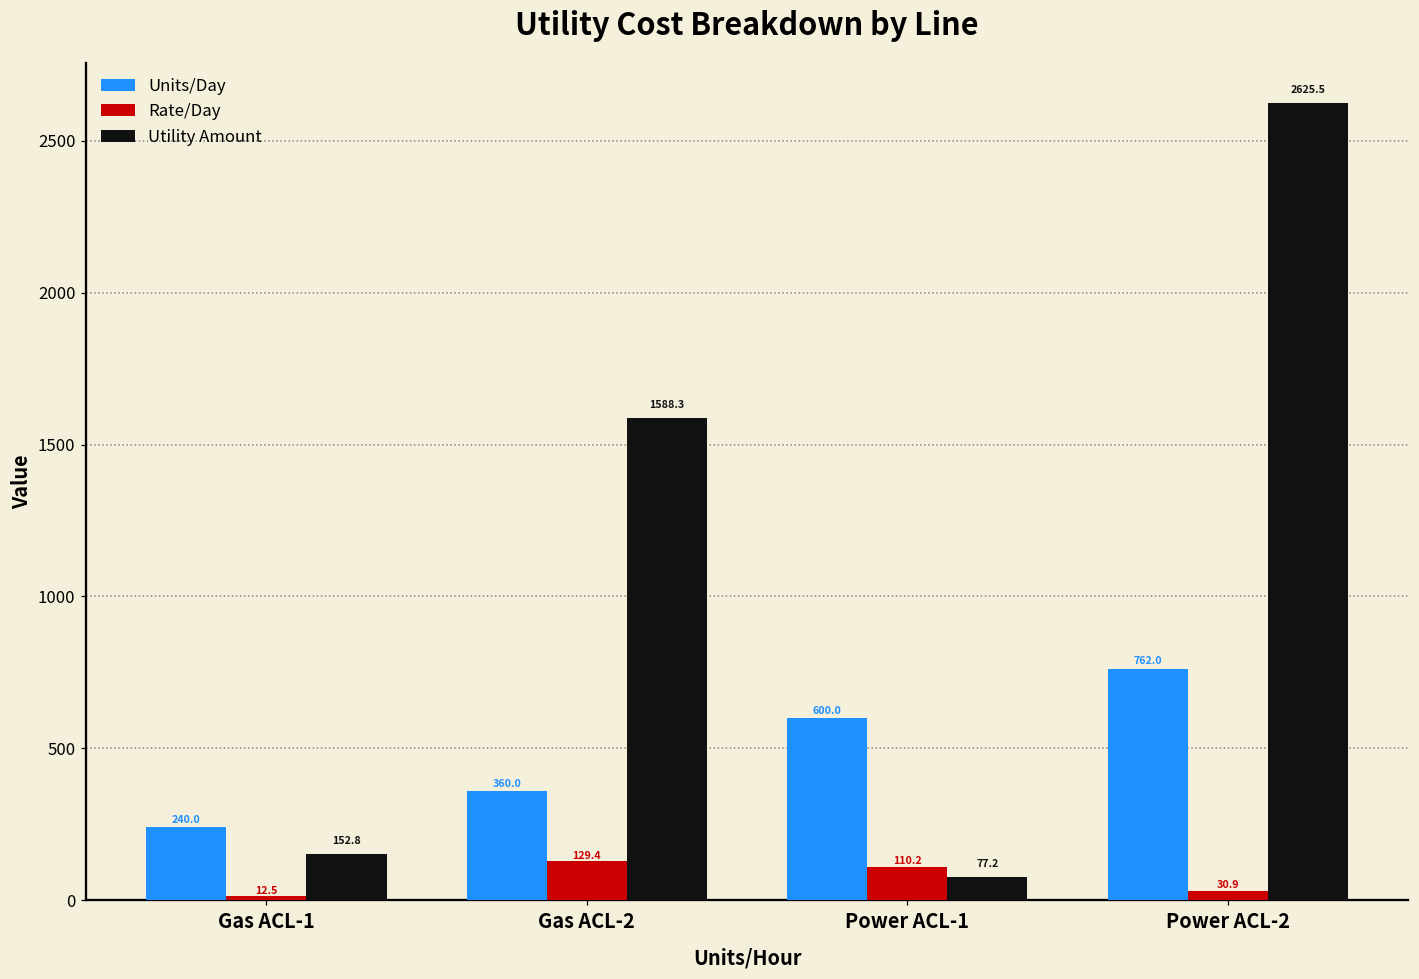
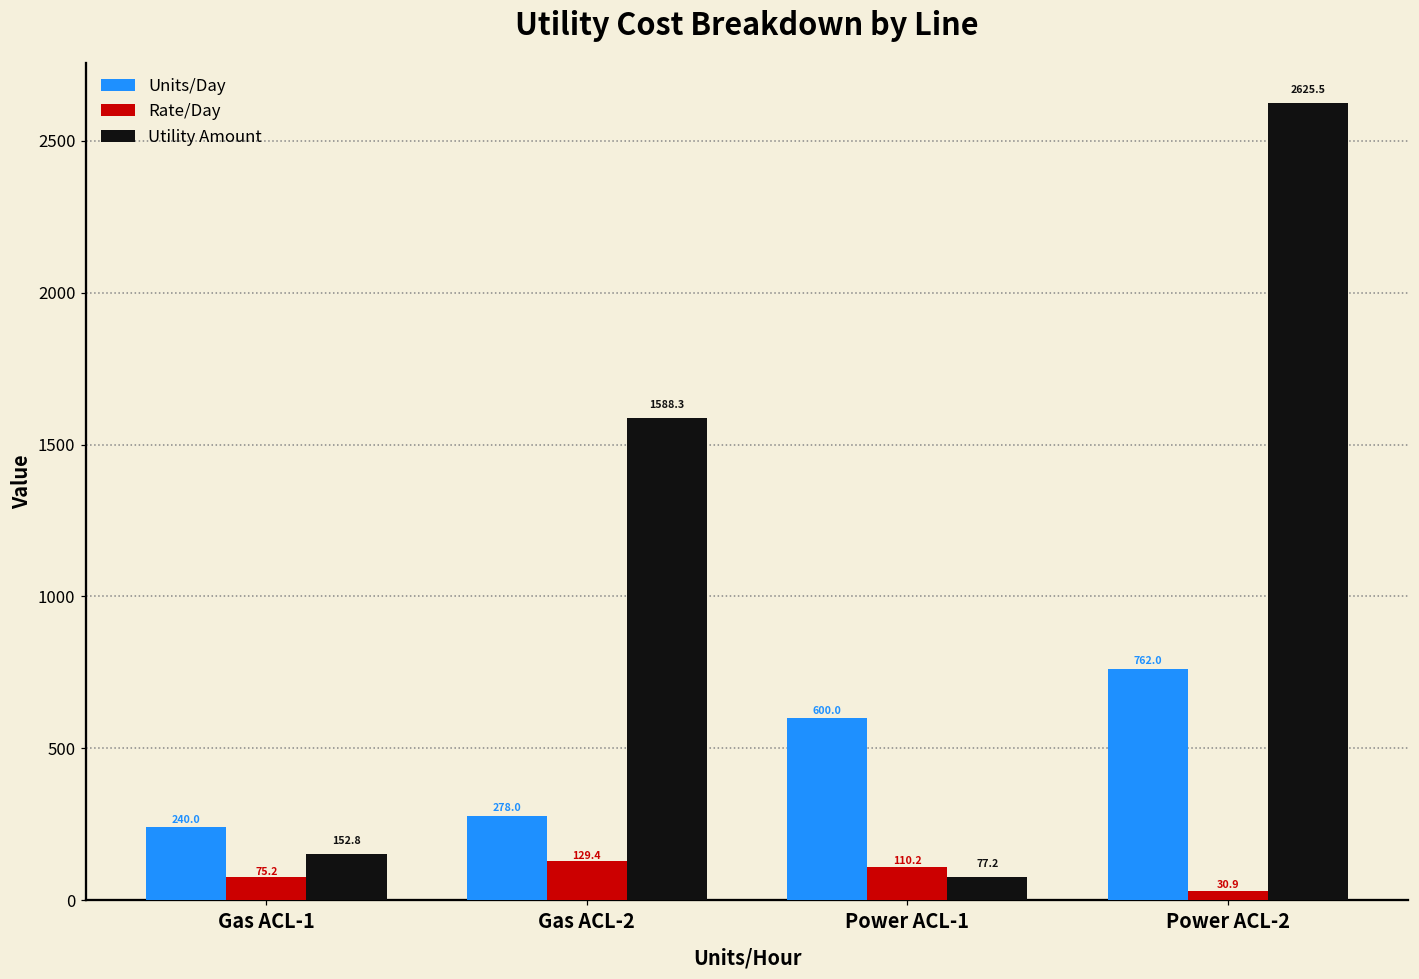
Rate/Day, Gas ACL-1: 12.5 -> 75.2
Units/Day, Gas ACL-2: 360.0 -> 278.0
